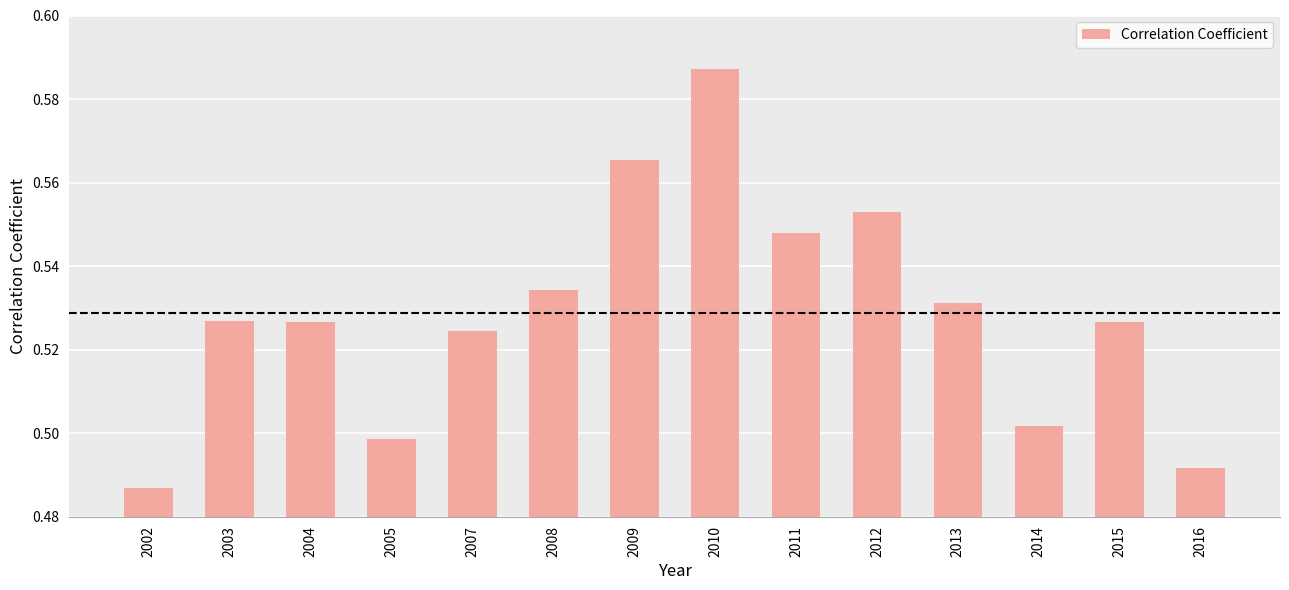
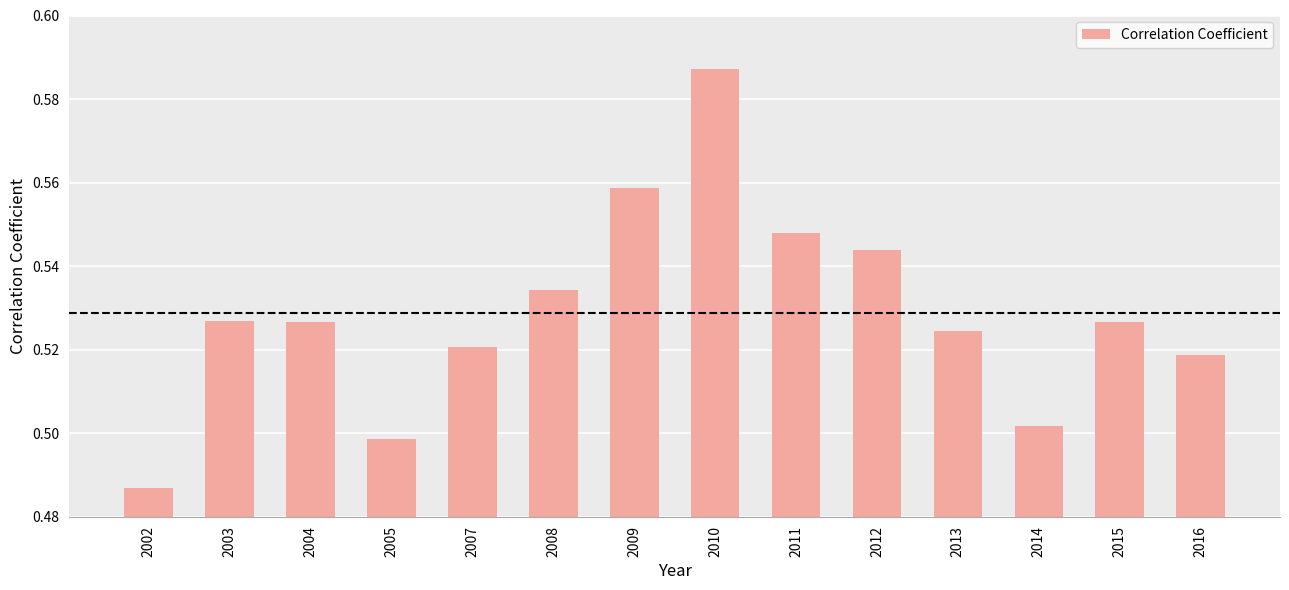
2007: 0.525 -> 0.521
2009: 0.566 -> 0.559
2012: 0.553 -> 0.544
2013: 0.531 -> 0.524
2016: 0.492 -> 0.519
